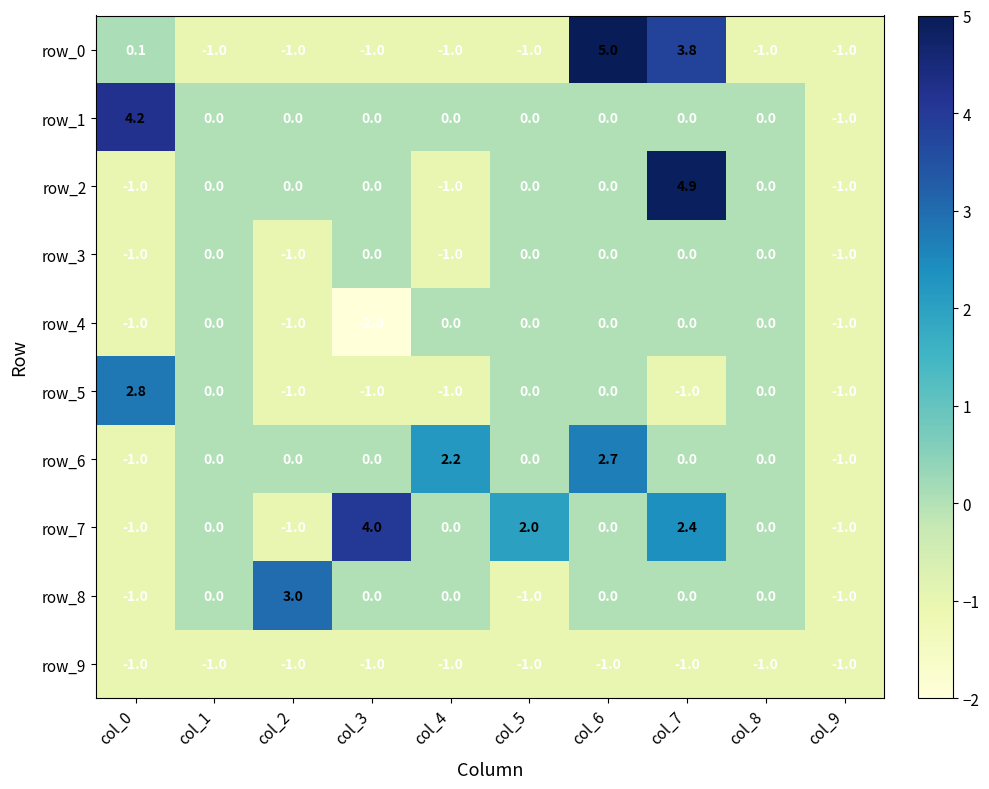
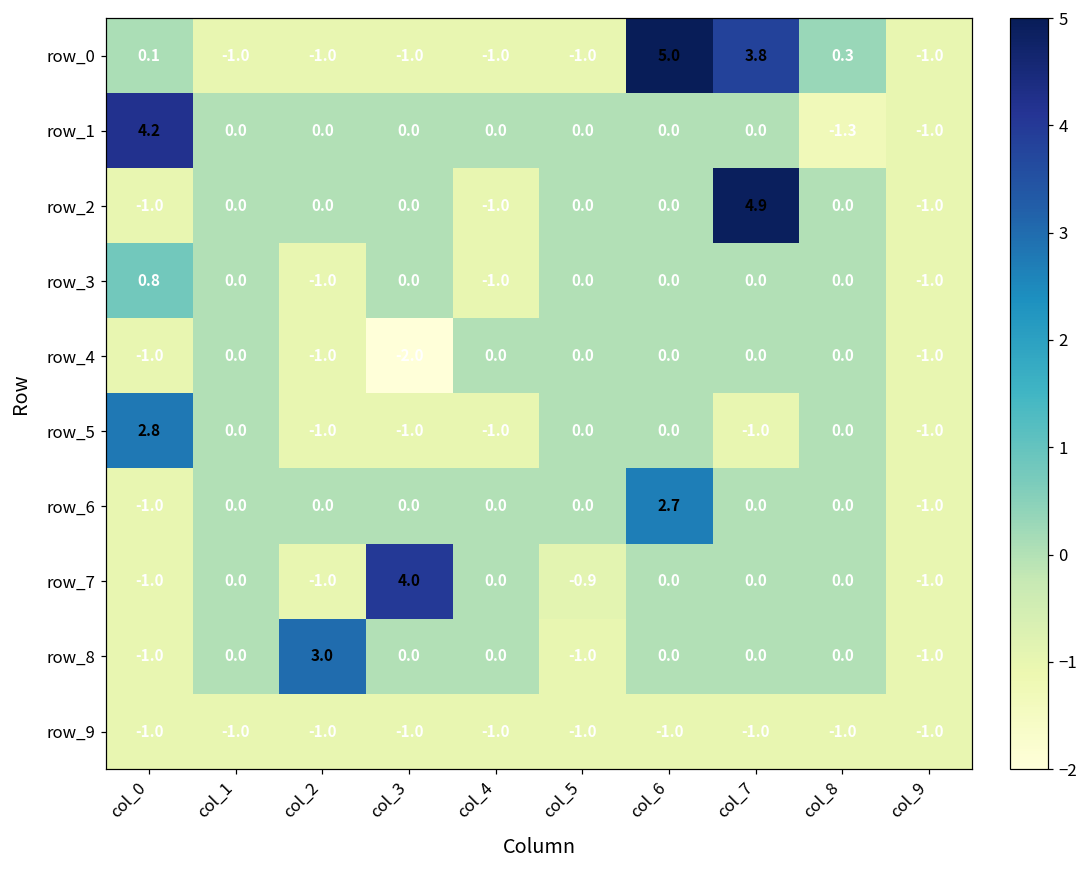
row_0, col_8: -1.0 -> 0.3
row_1, col_8: 0.0 -> -1.3
row_3, col_0: -1.0 -> 0.8
row_6, col_4: 2.2 -> 0.0
row_7, col_5: 2.0 -> -0.9
row_7, col_7: 2.4 -> 0.0
